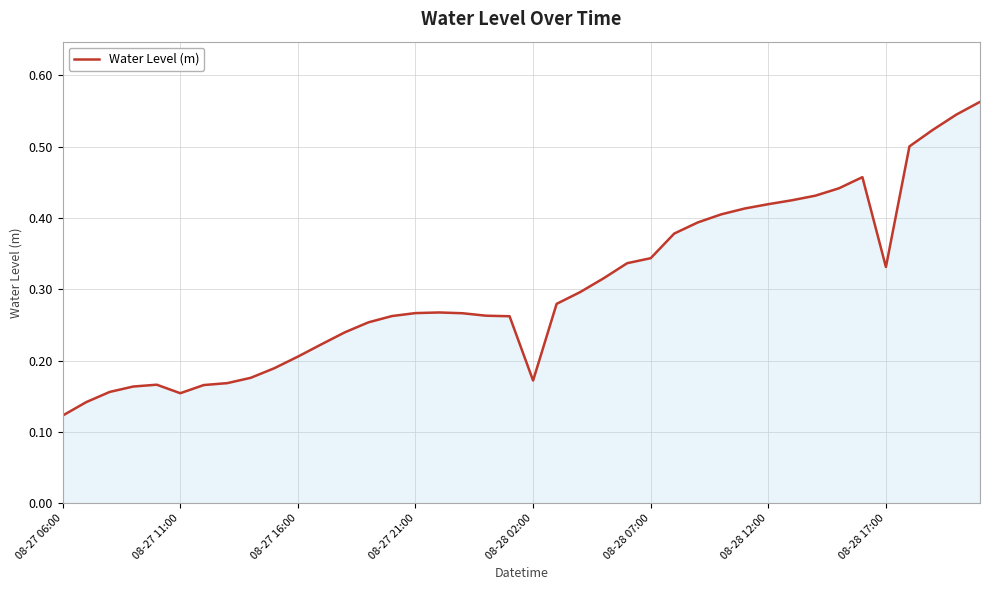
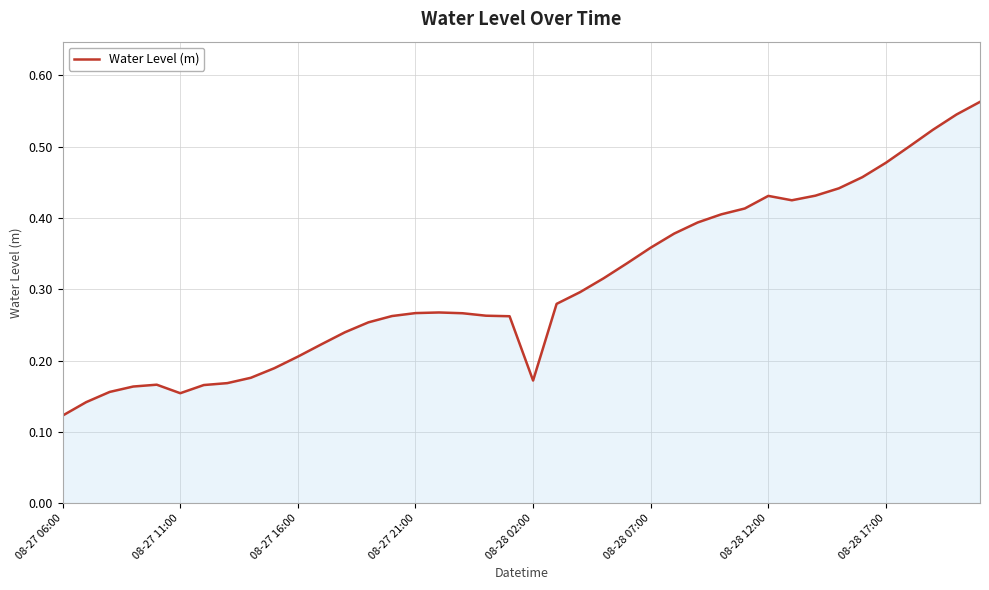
08-28 07:00: 0.34 -> 0.36
08-28 12:00: 0.42 -> 0.43
08-28 17:00: 0.33 -> 0.48
